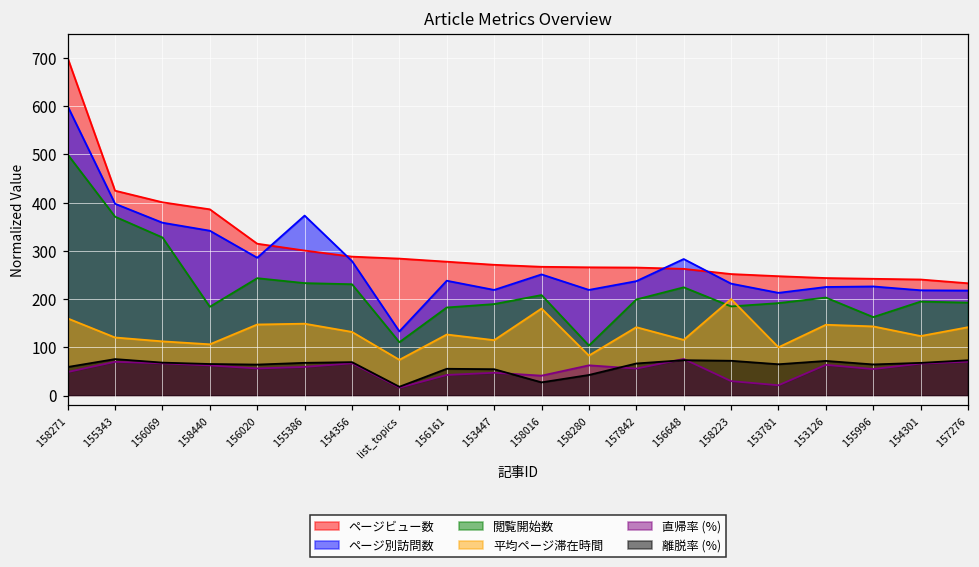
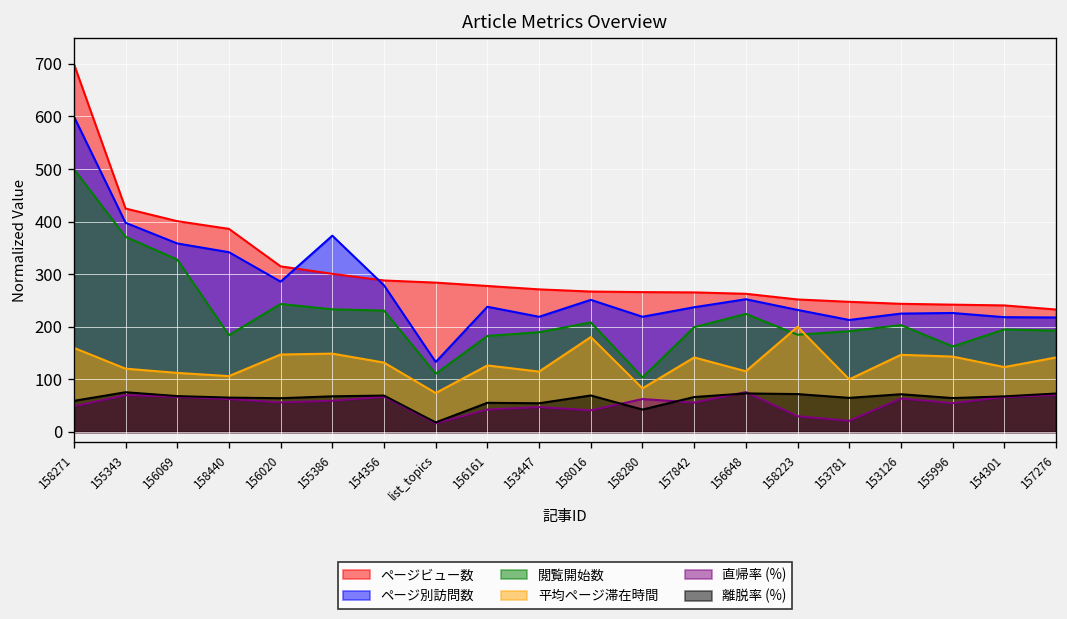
離脱率 (%), 158016: 30 -> 70
ページ別訪問数, 156648: 280 -> 250
